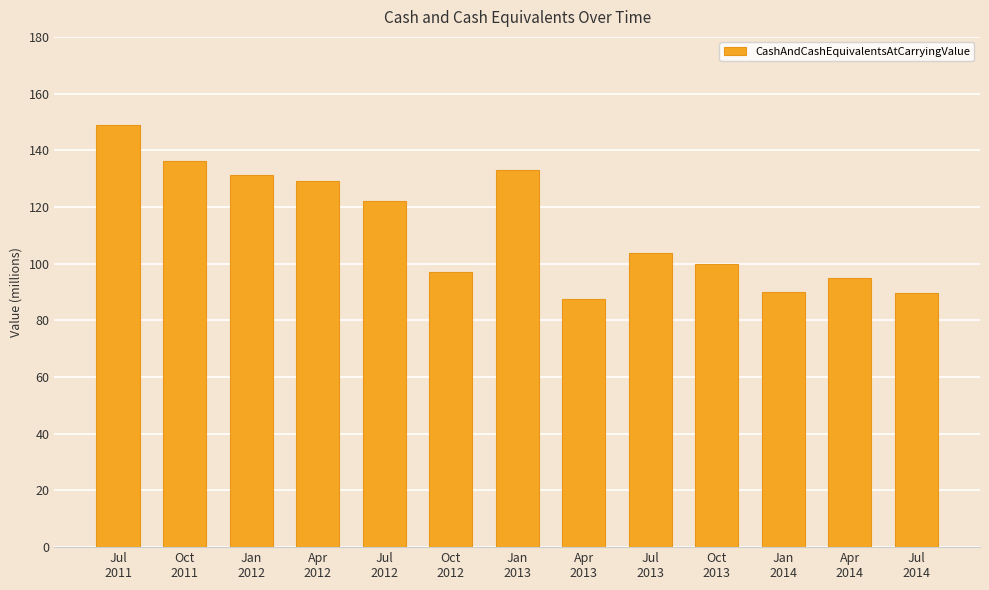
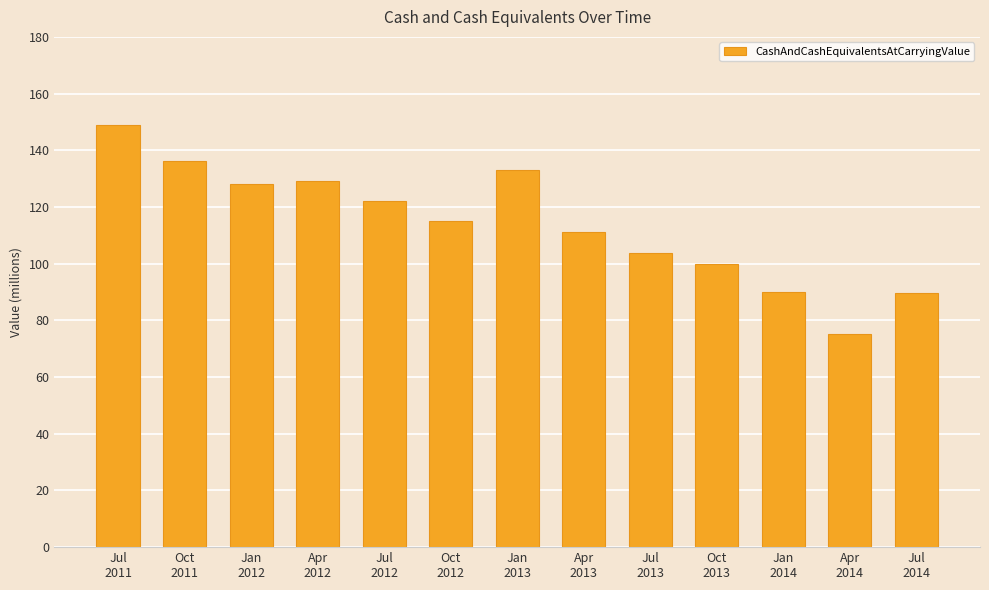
Jan 2012: 131 -> 128
Oct 2012: 97 -> 115
Apr 2013: 88 -> 111
Apr 2014: 95 -> 75
